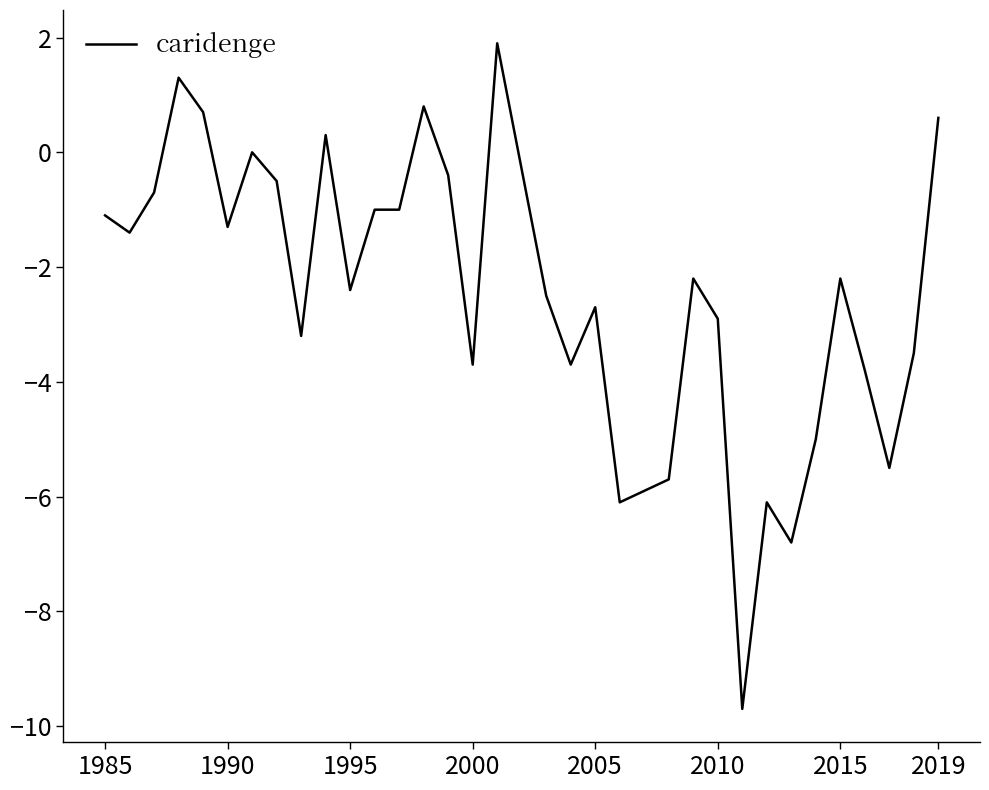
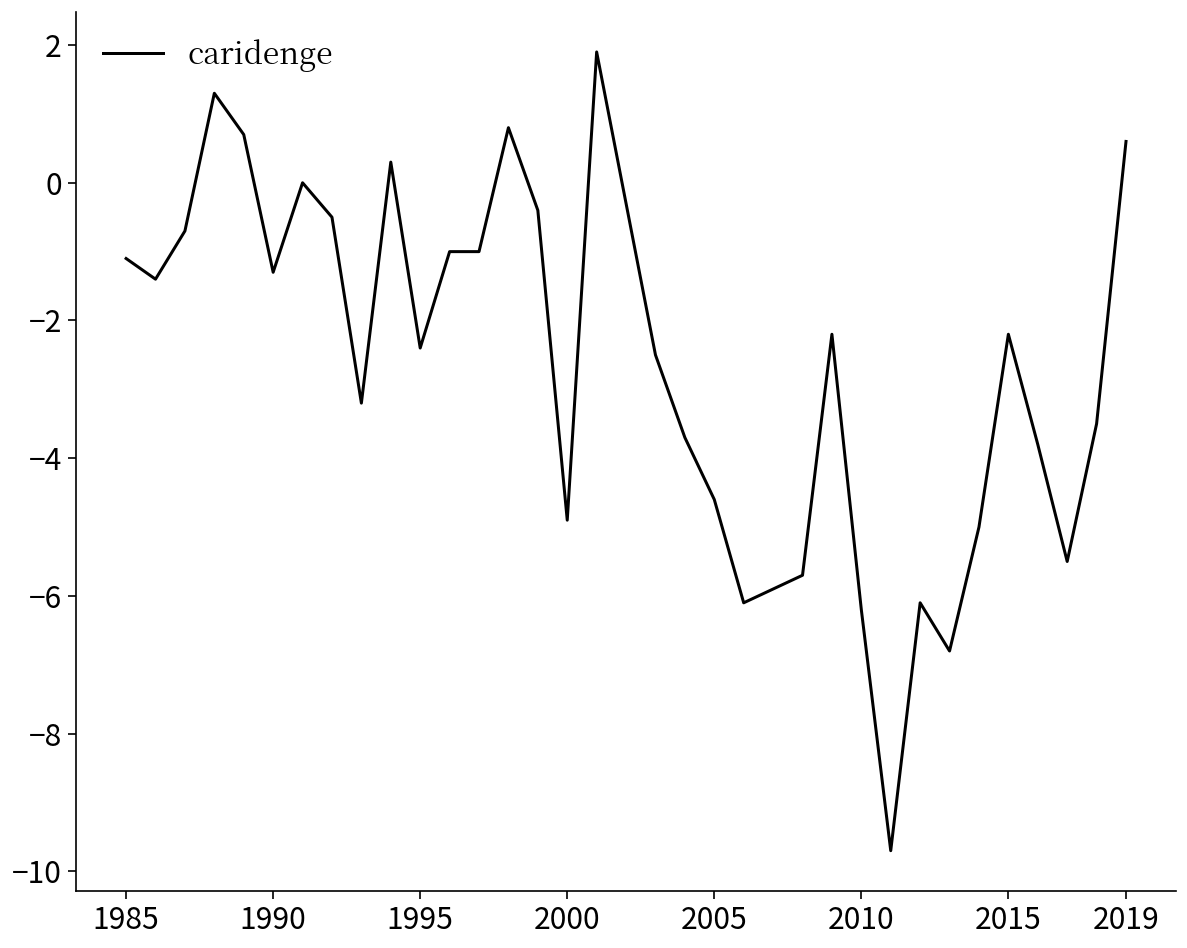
2000: -3.7 -> -4.9
2005: -2.7 -> -4.6
2010: -2.9 -> -6.2
